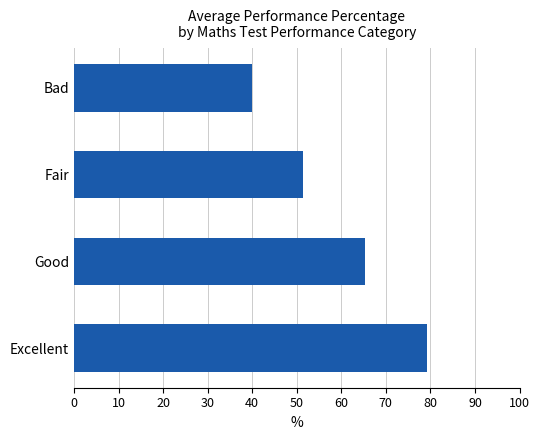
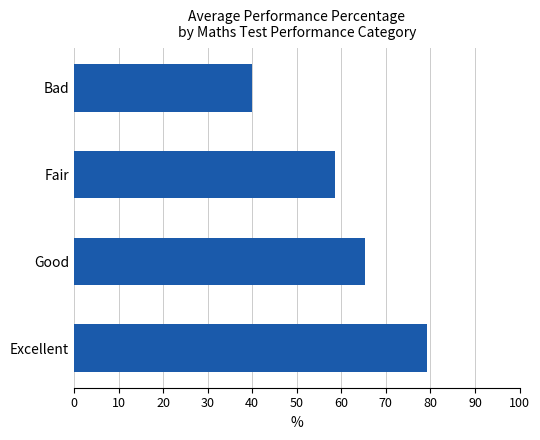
Fair: 51 -> 59
